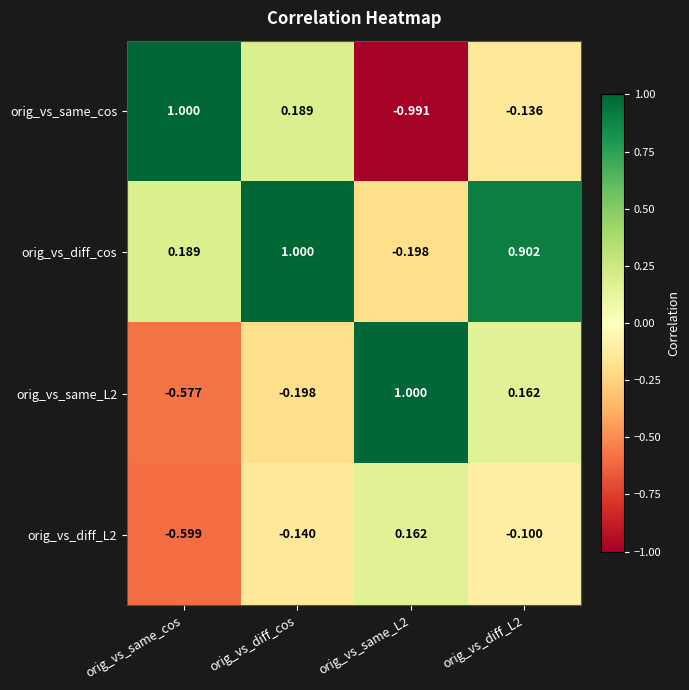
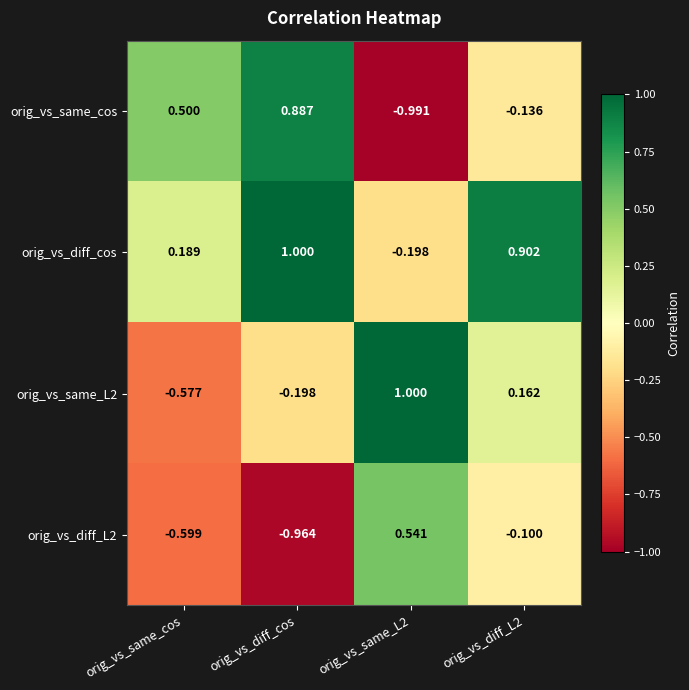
orig_vs_same_cos, orig_vs_same_cos: 1.000 -> 0.500
orig_vs_same_cos, orig_vs_diff_cos: 0.189 -> 0.887
orig_vs_diff_L2, orig_vs_diff_cos: -0.140 -> -0.964
orig_vs_diff_L2, orig_vs_same_L2: 0.162 -> 0.541
